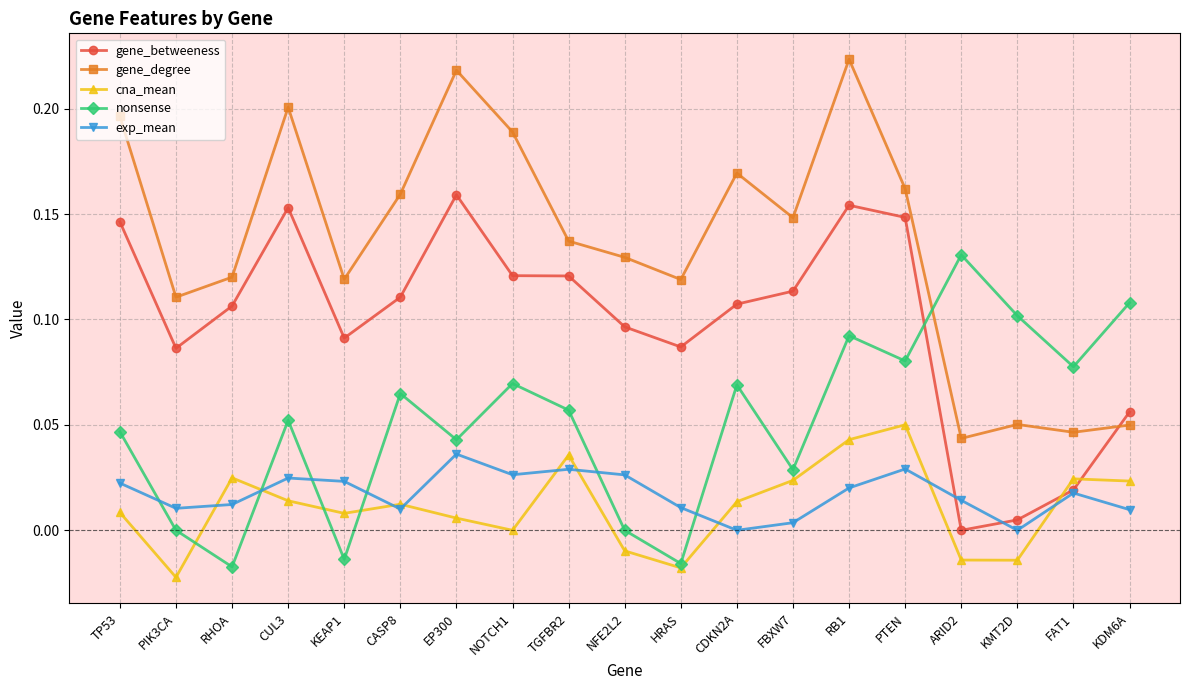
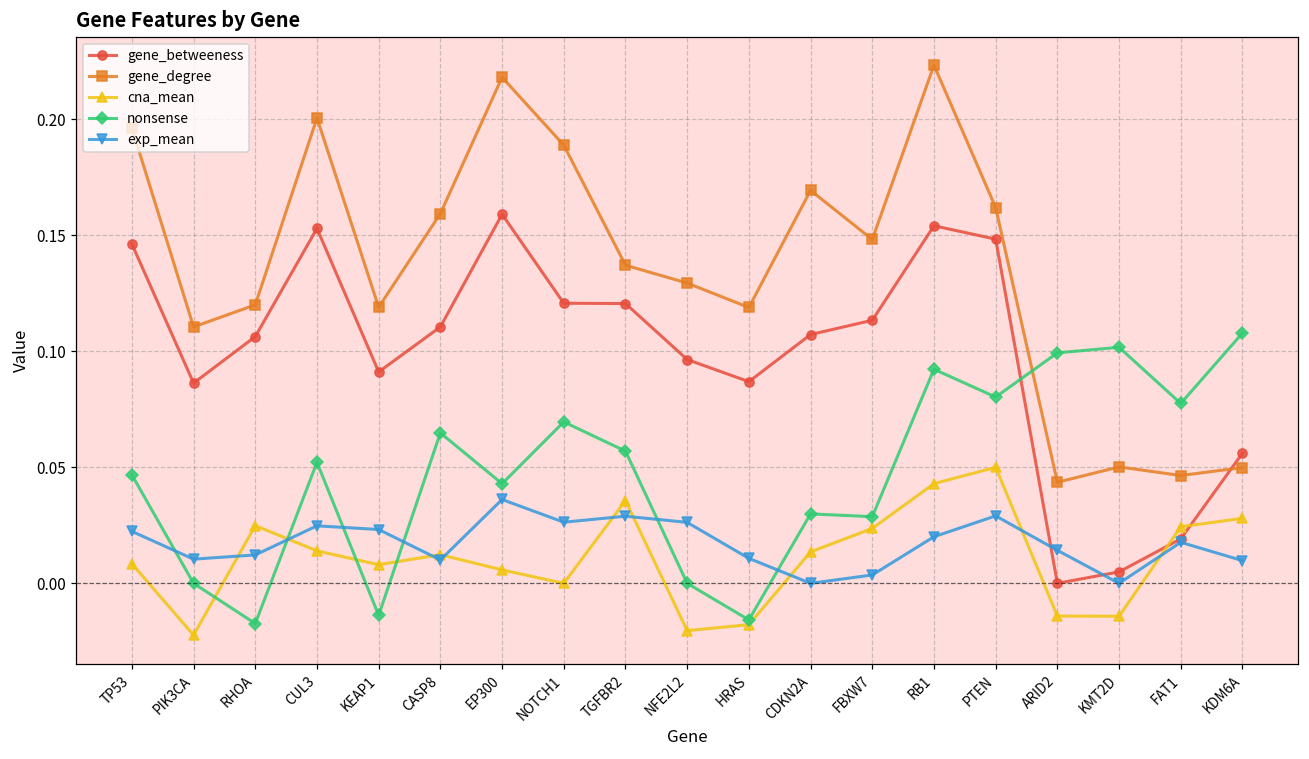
cna_mean, NFE2L2: -0.010 -> -0.020
nonsense, CDKN2A: 0.069 -> 0.030
nonsense, ARID2: 0.131 -> 0.099
cna_mean, KDM6A: 0.023 -> 0.028
